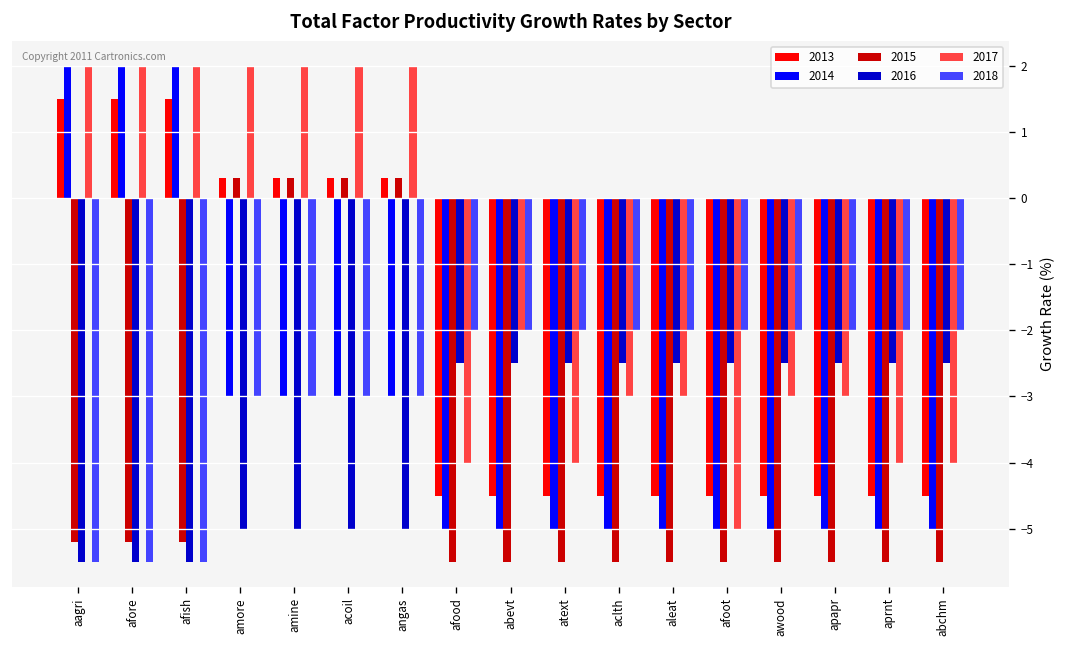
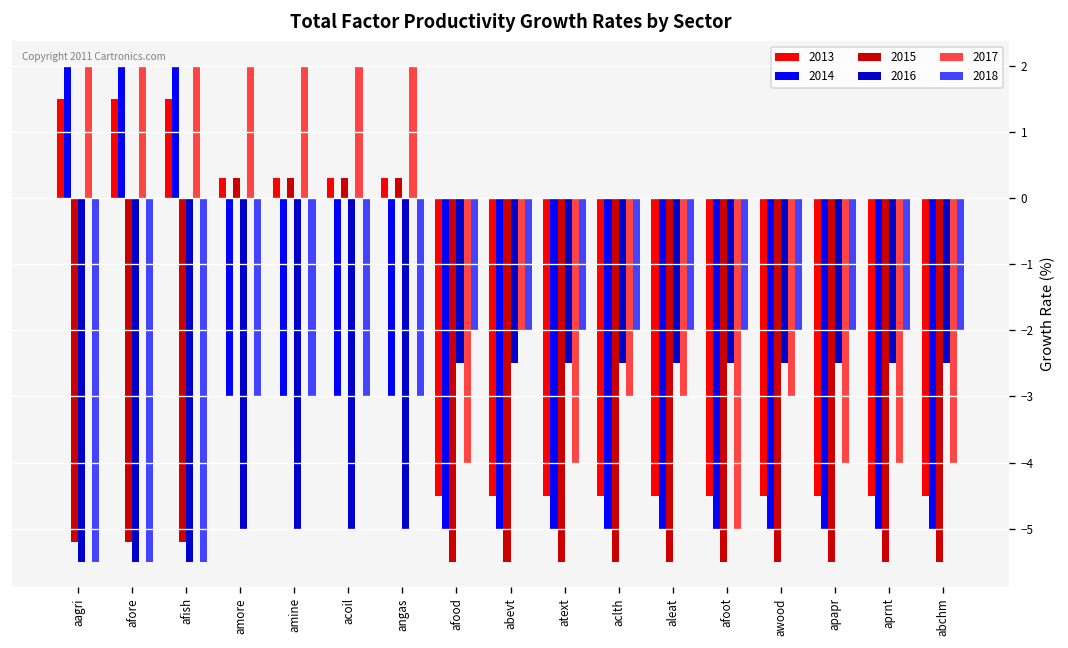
2017, apapr: -3 -> -4
